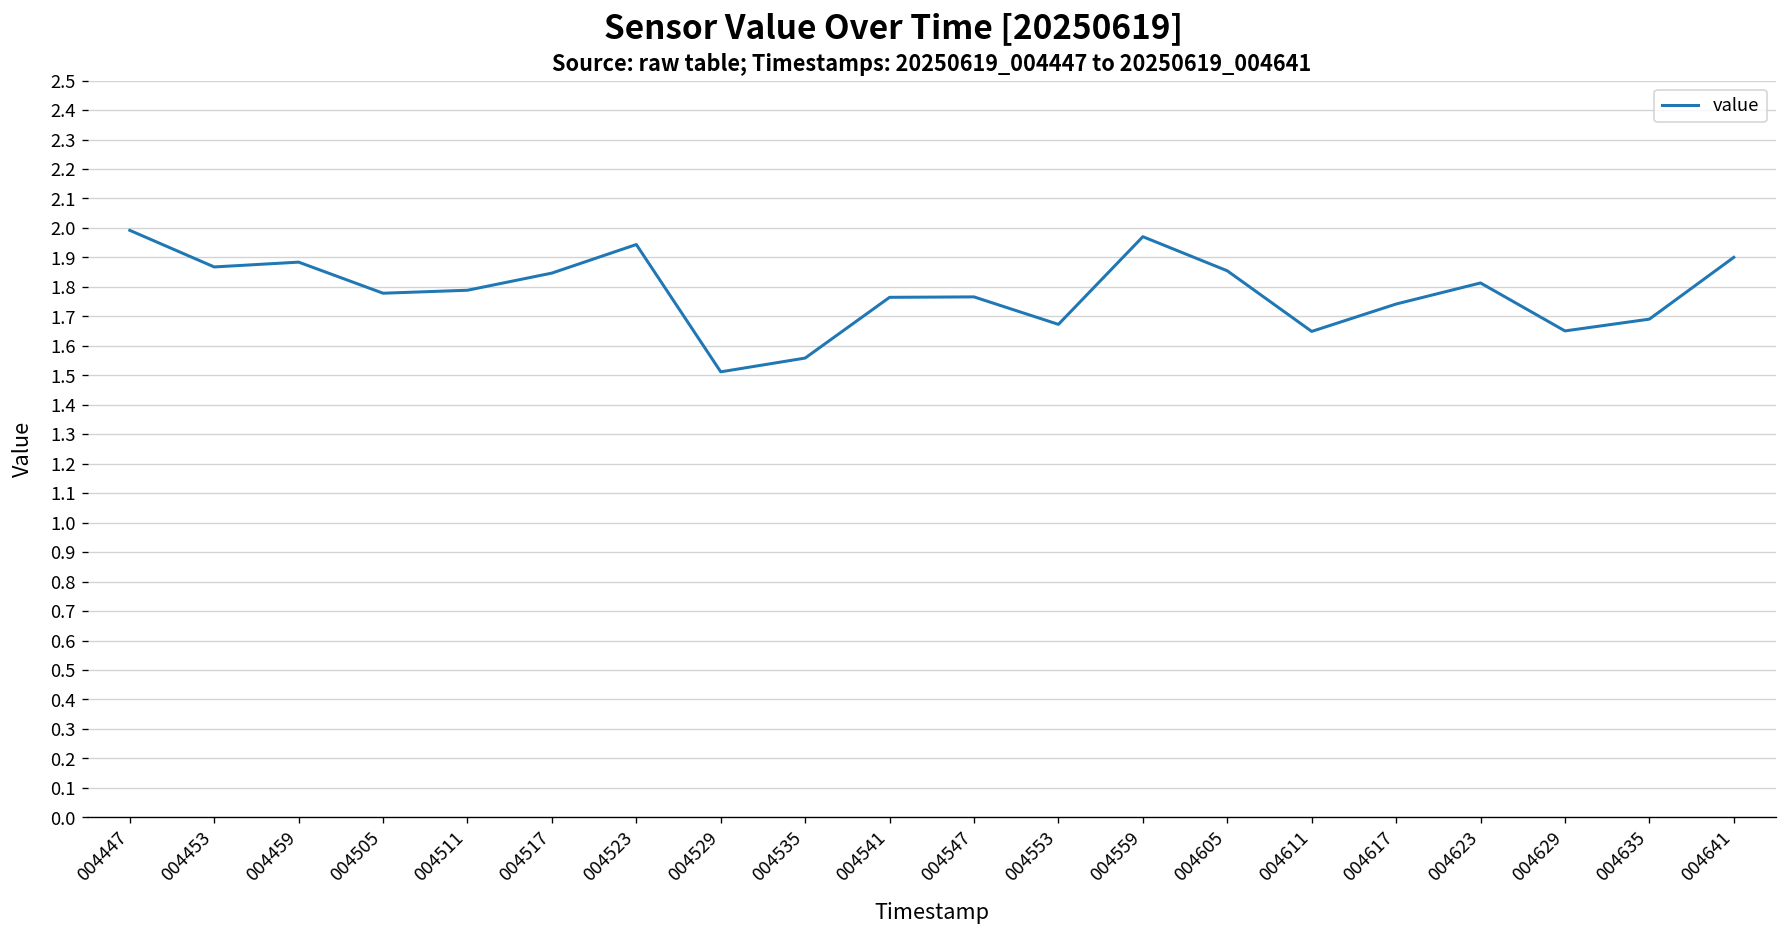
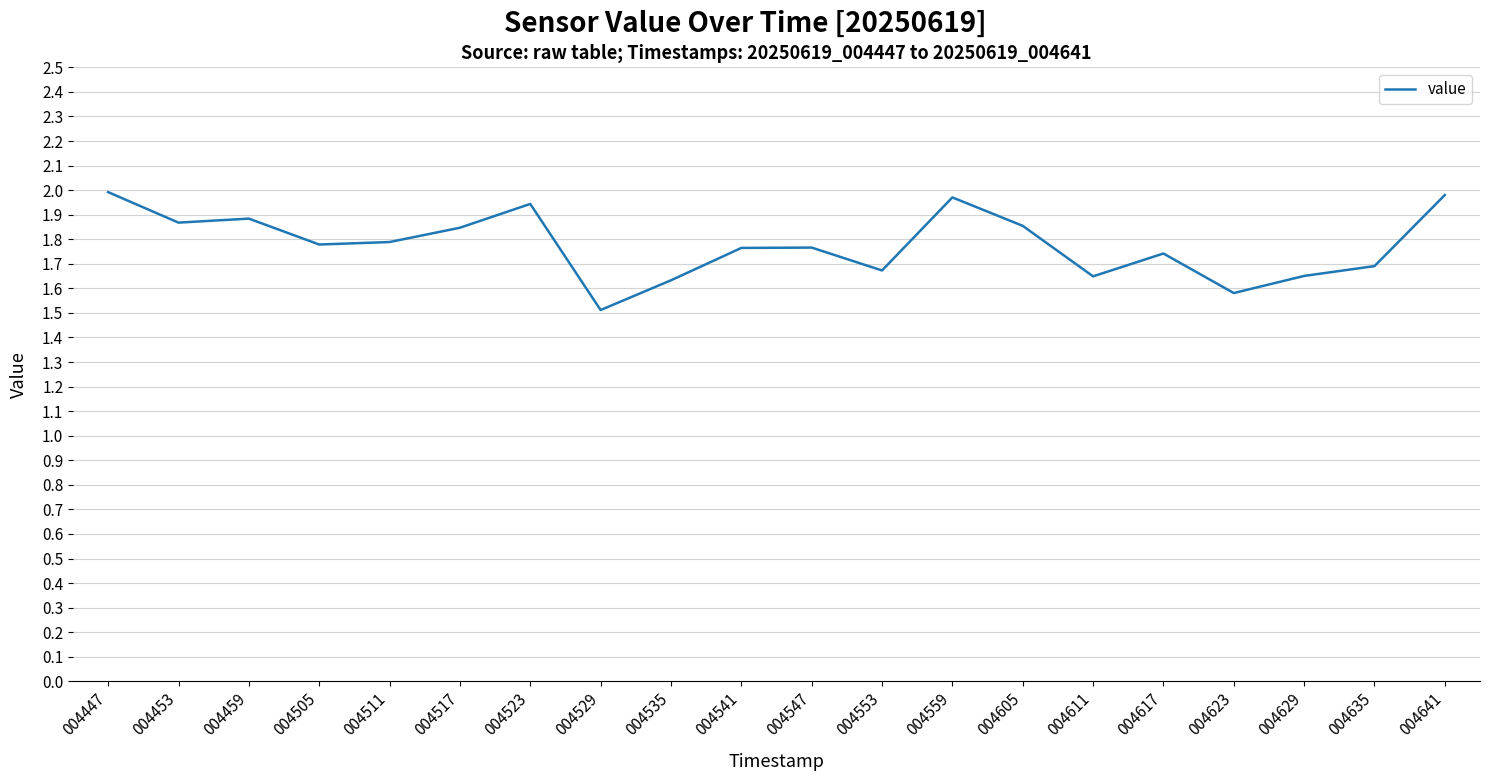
004535: 1.56 -> 1.63
004623: 1.81 -> 1.58
004641: 1.90 -> 1.98
